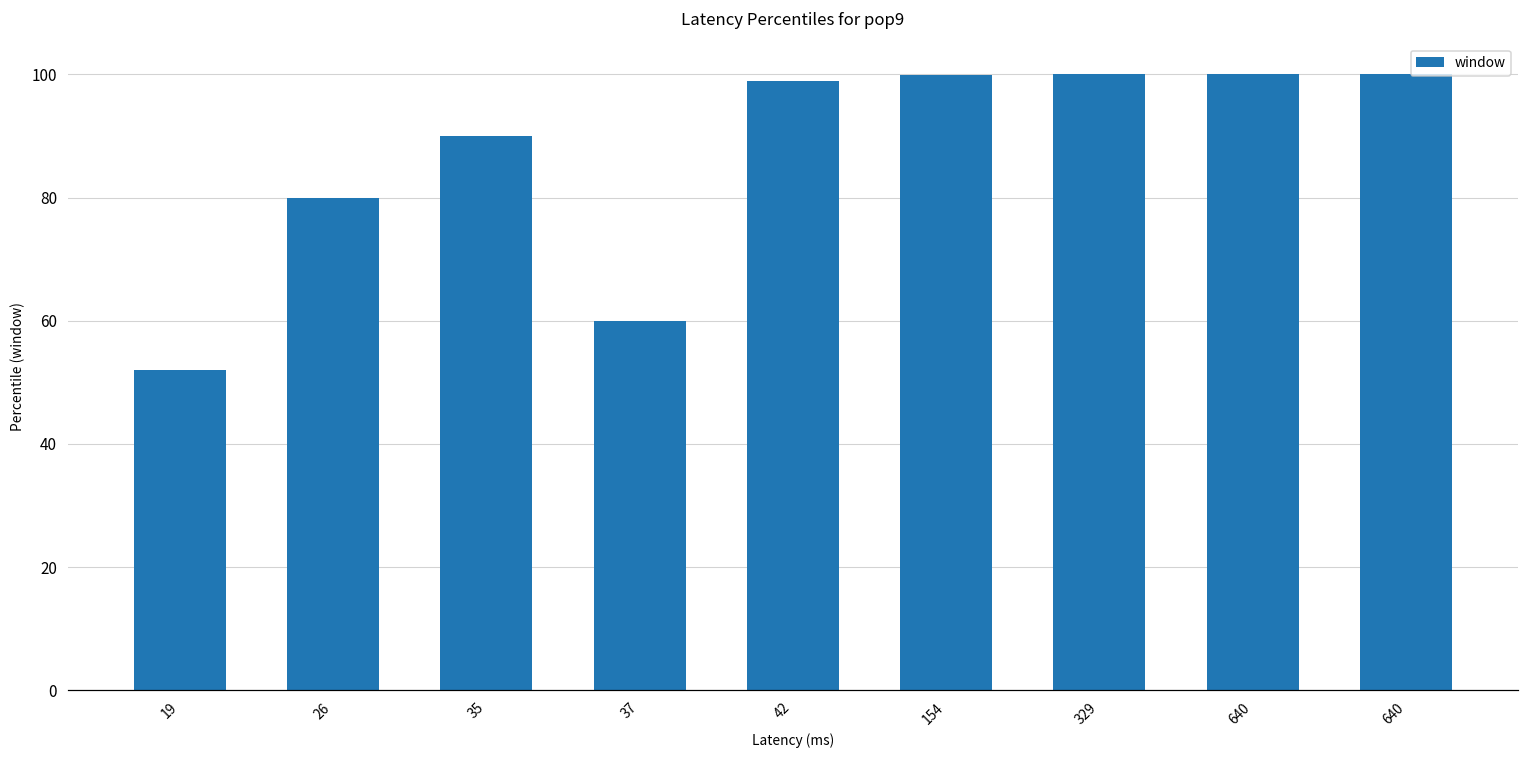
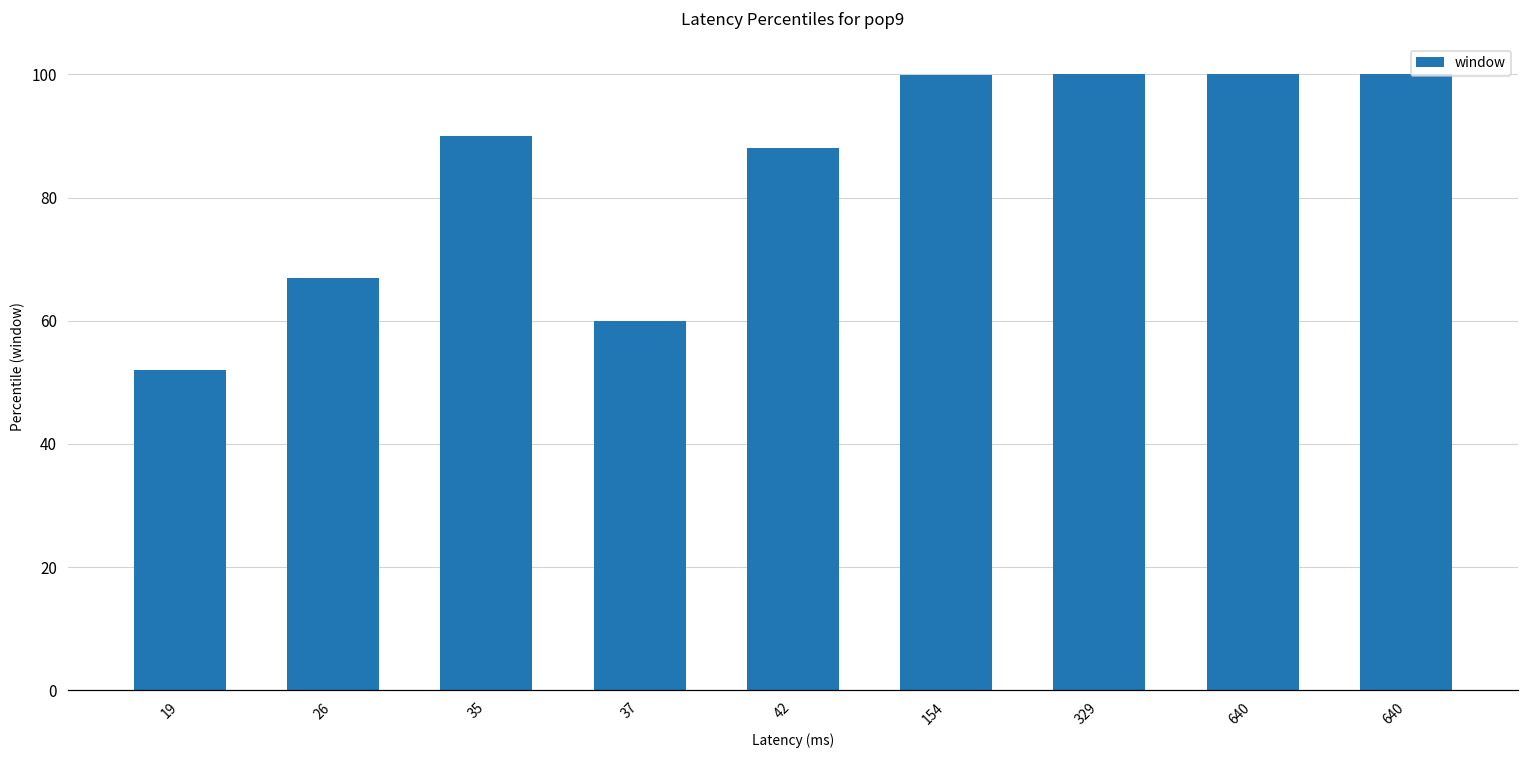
26: 80 -> 67
42: 99 -> 88
